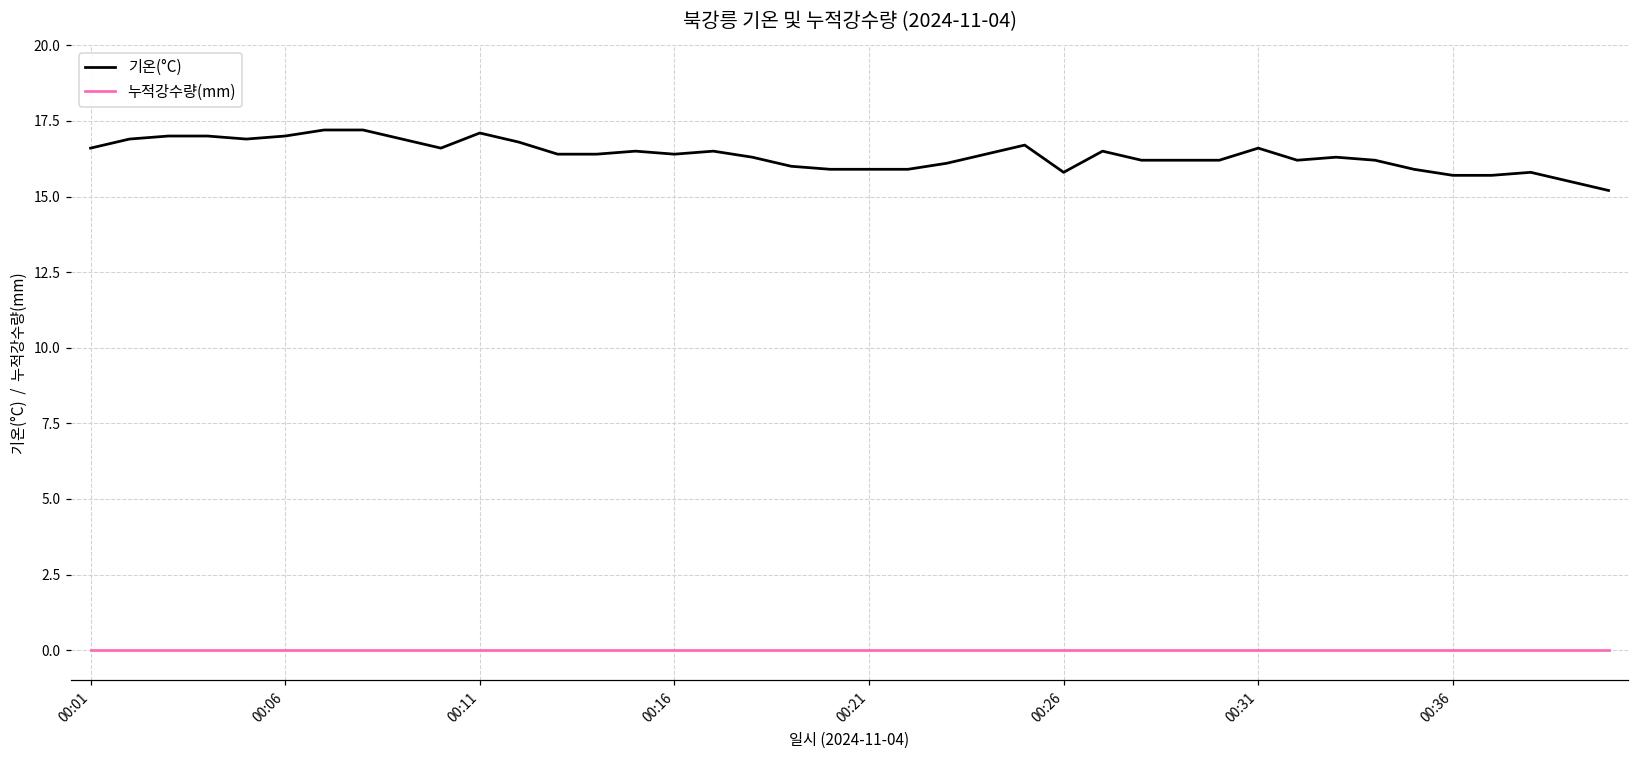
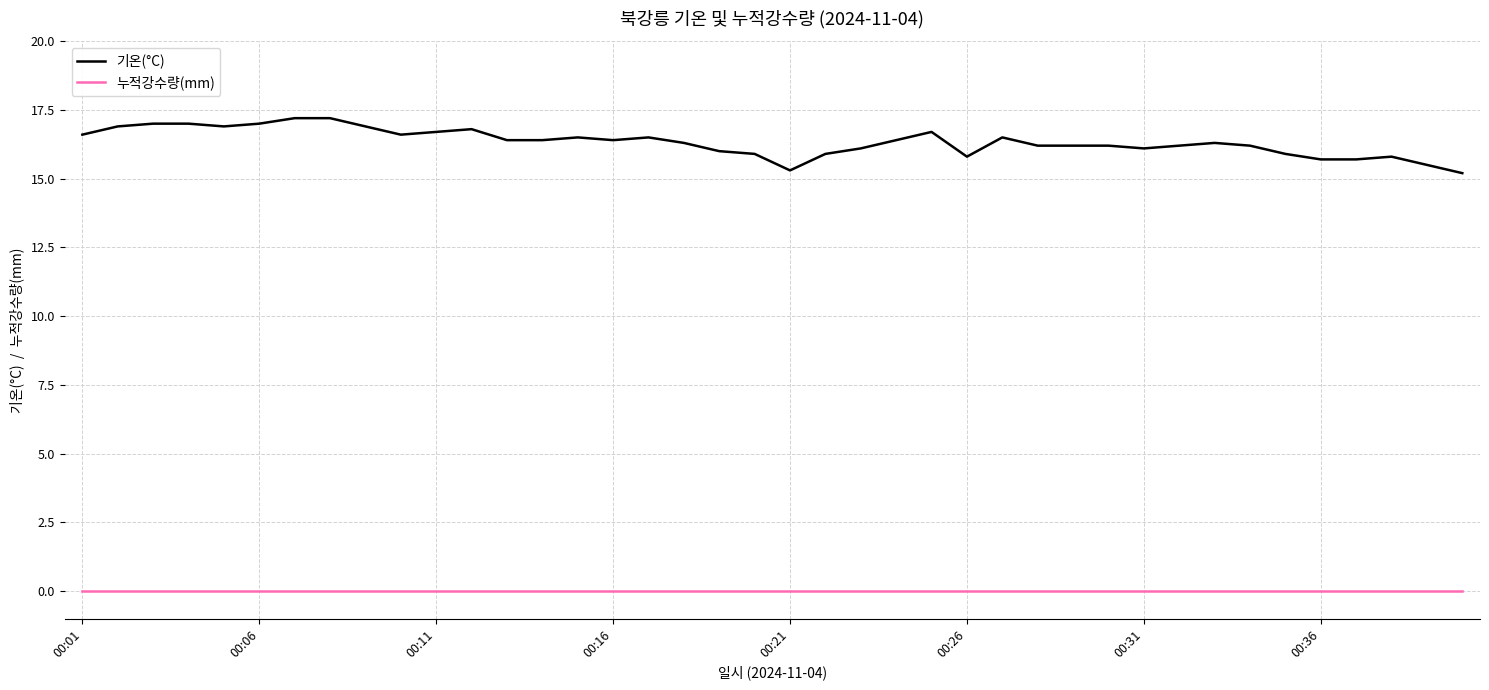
기온(°C), 00:11: 17.1 -> 16.7
기온(°C), 00:21: 15.9 -> 15.3
기온(°C), 00:31: 16.6 -> 16.1
